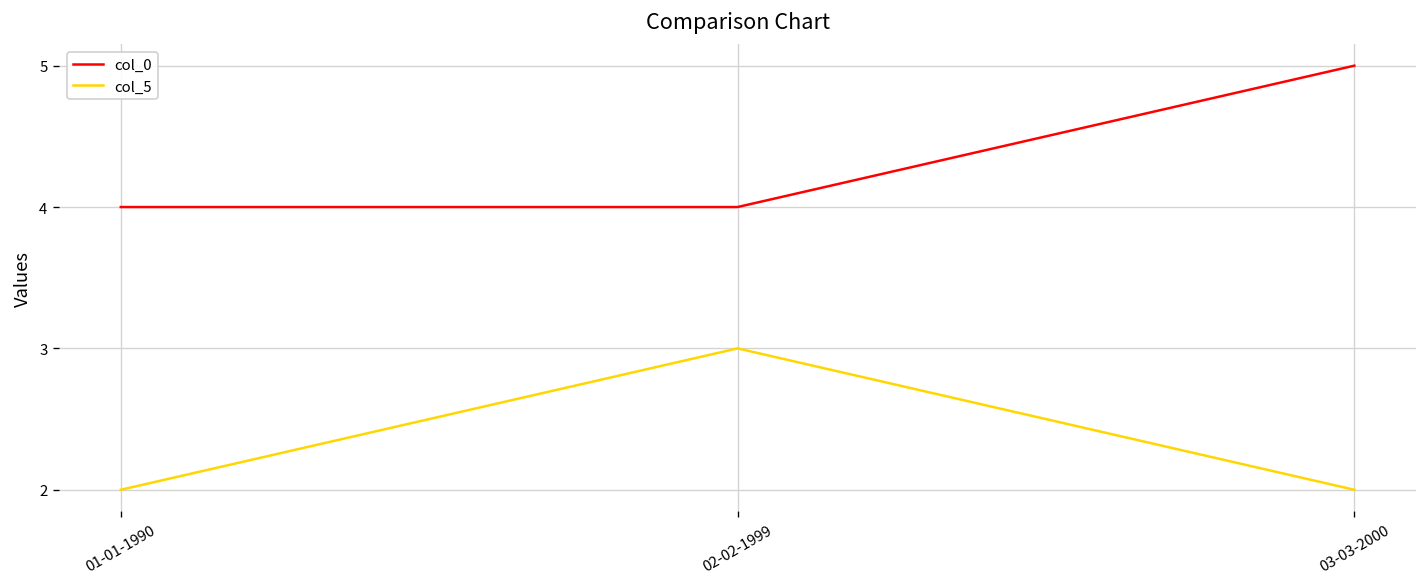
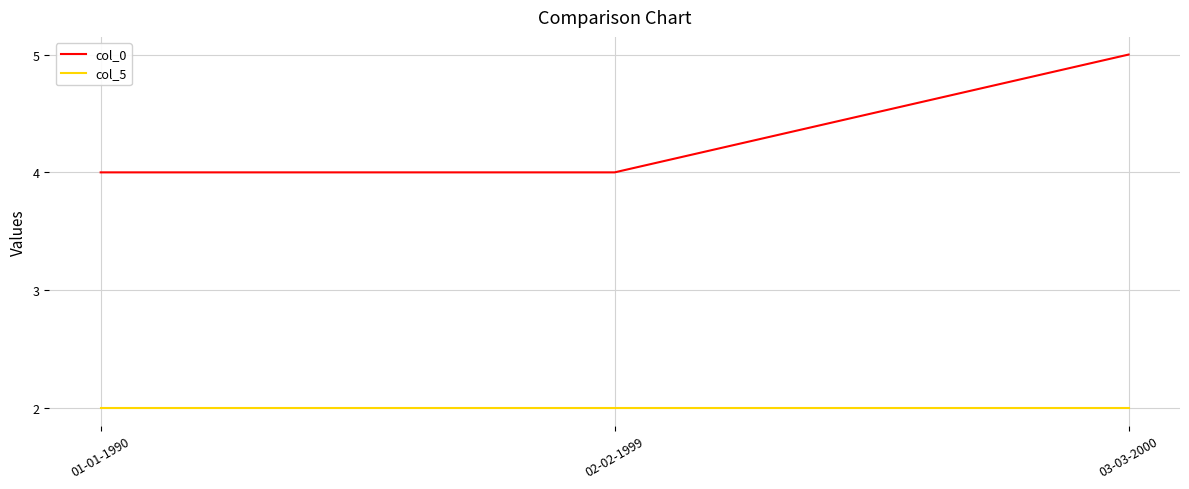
col_5, 02-02-1999: 3 -> 2
